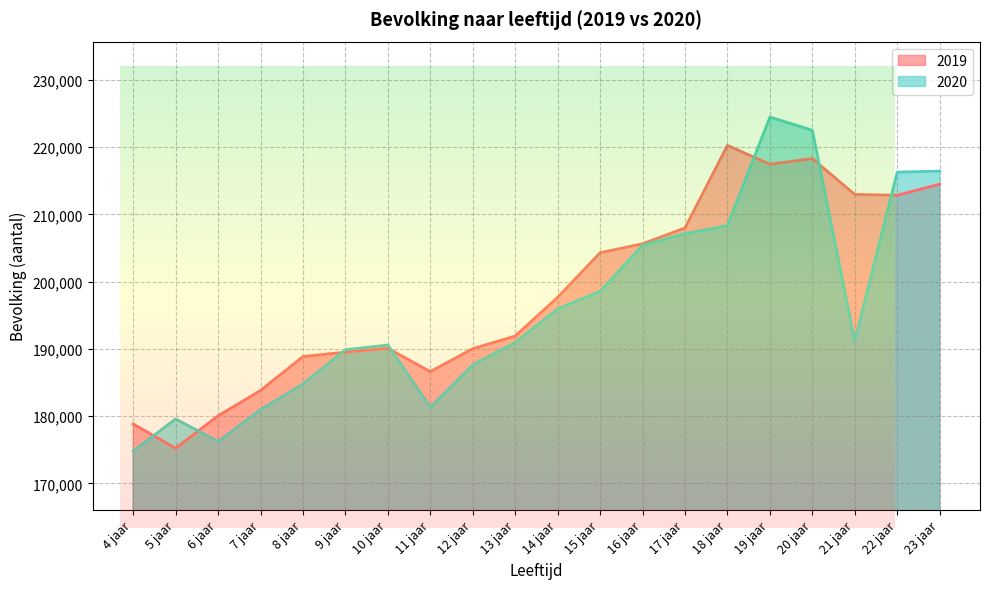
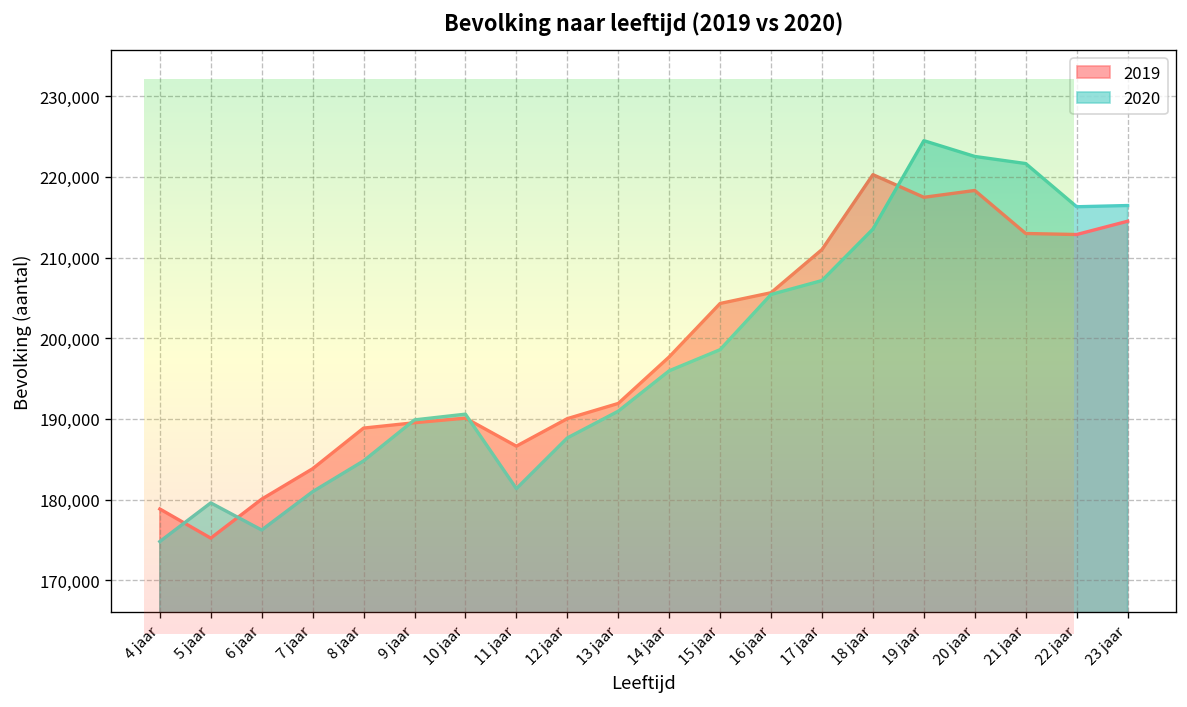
2019, 17 jaar: 208,000 -> 211,000
2020, 18 jaar: 208,000 -> 214,000
2020, 21 jaar: 191,000 -> 222,000
